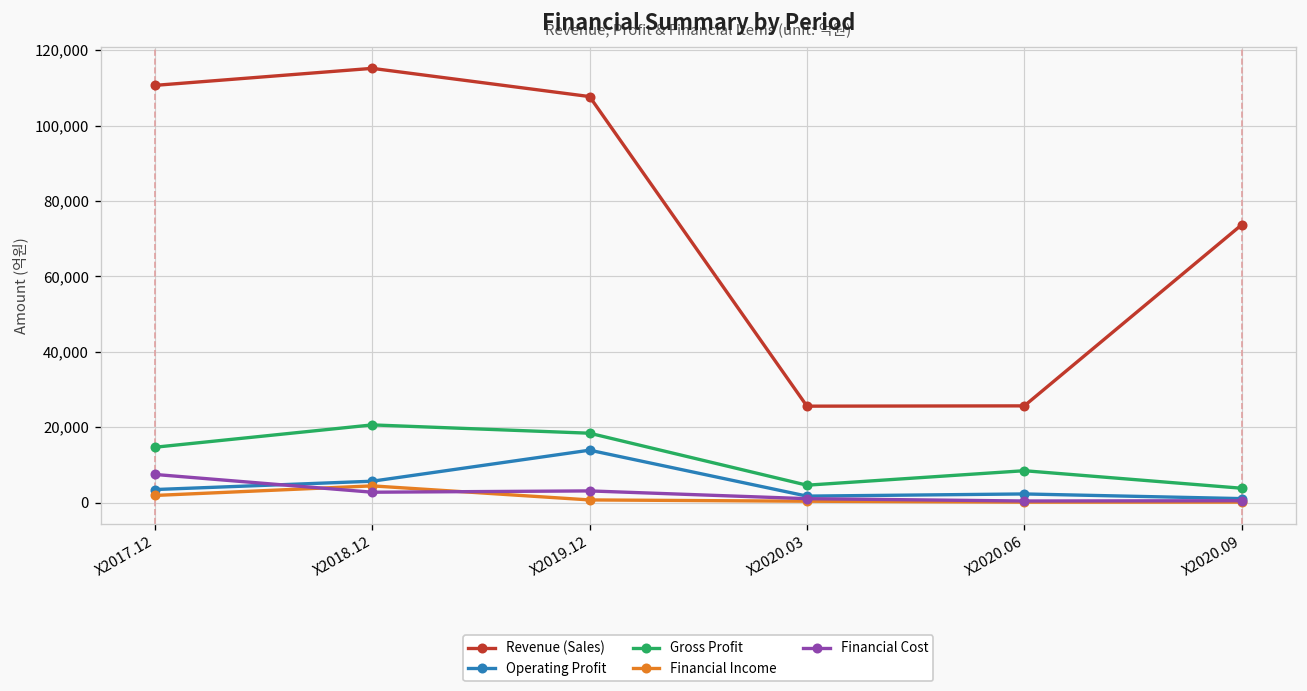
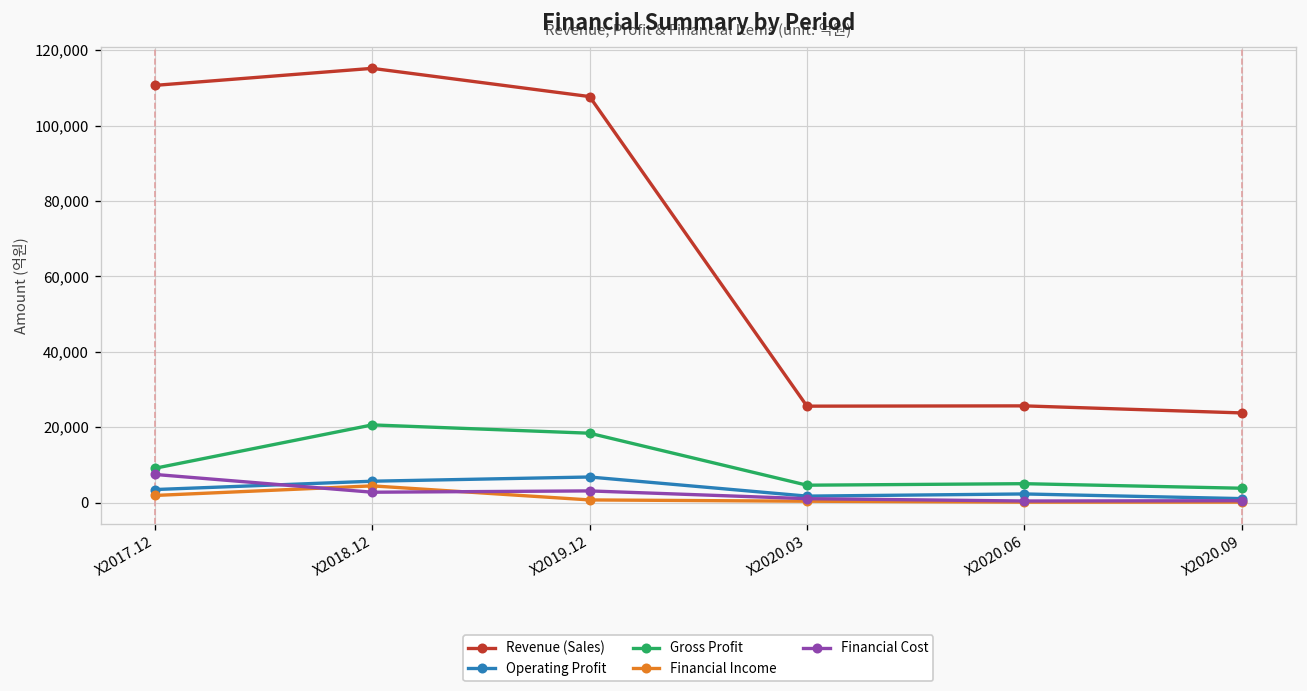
Gross Profit, X2017.12: 15,000 -> 9,000
Operating Profit, X2019.12: 14,000 -> 7,000
Gross Profit, X2020.06: 8,000 -> 5,000
Revenue (Sales), X2020.09: 74,000 -> 24,000
